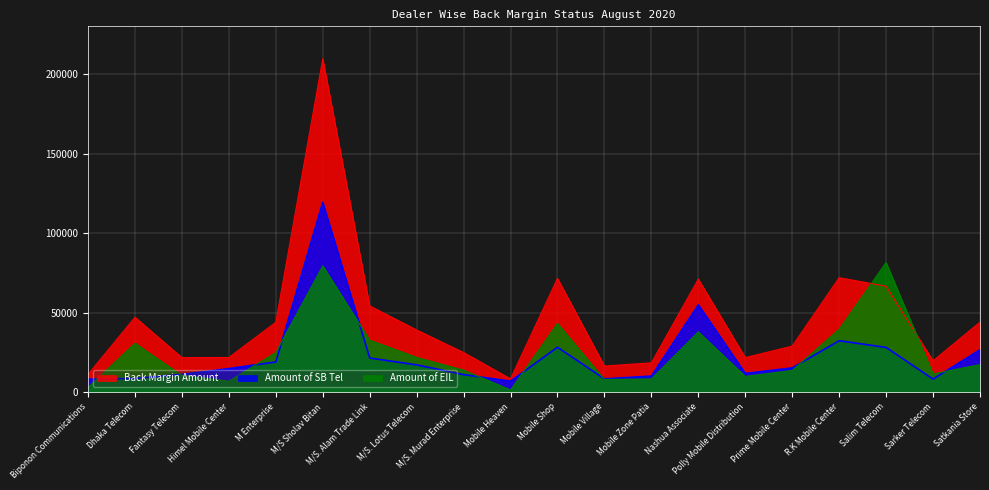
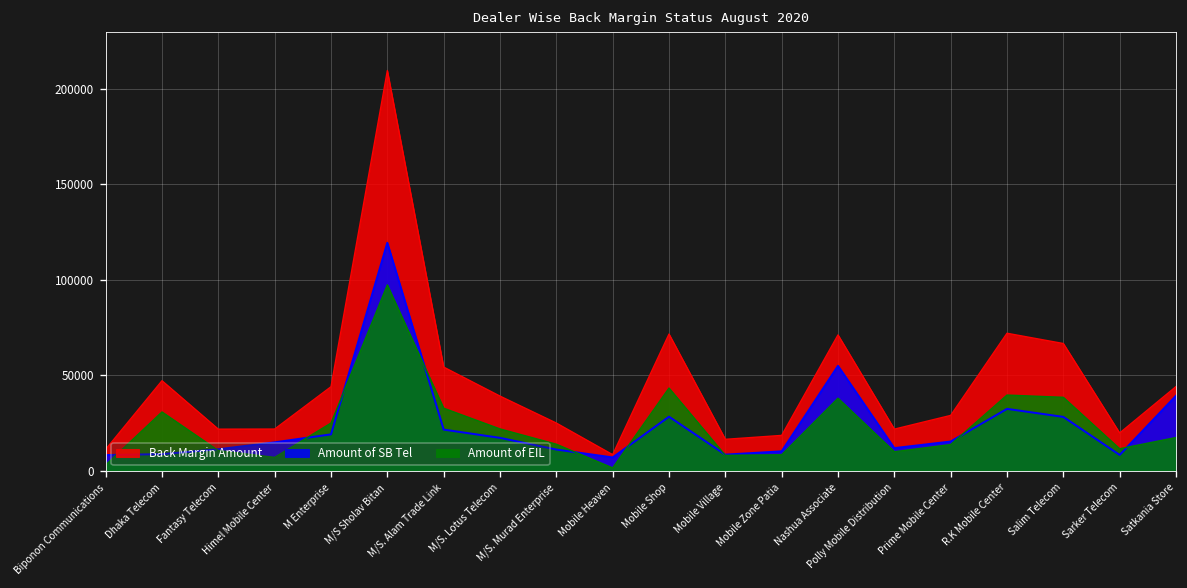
Amount of EIL, M/S Sholav Bitan: 79000 -> 97000
Amount of EIL, Salim Telecom: 82000 -> 38000
Amount of SB Tel, Satkania Store: 27000 -> 39000
